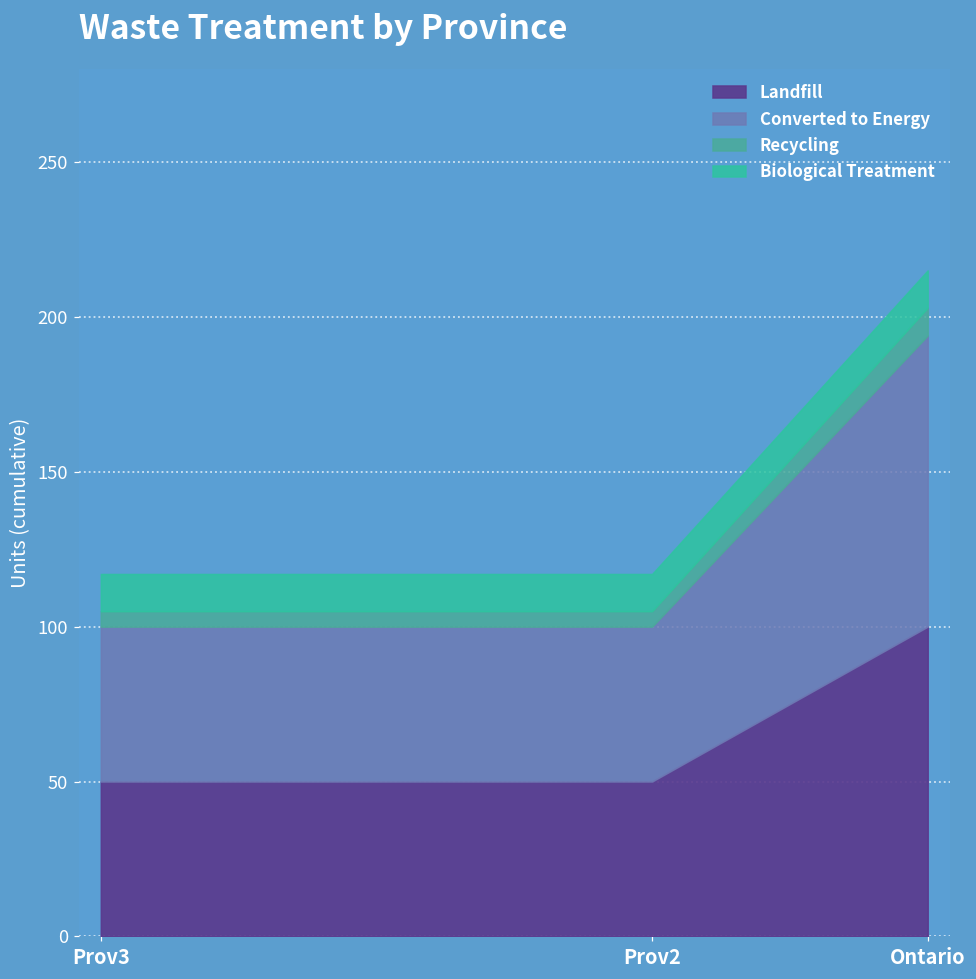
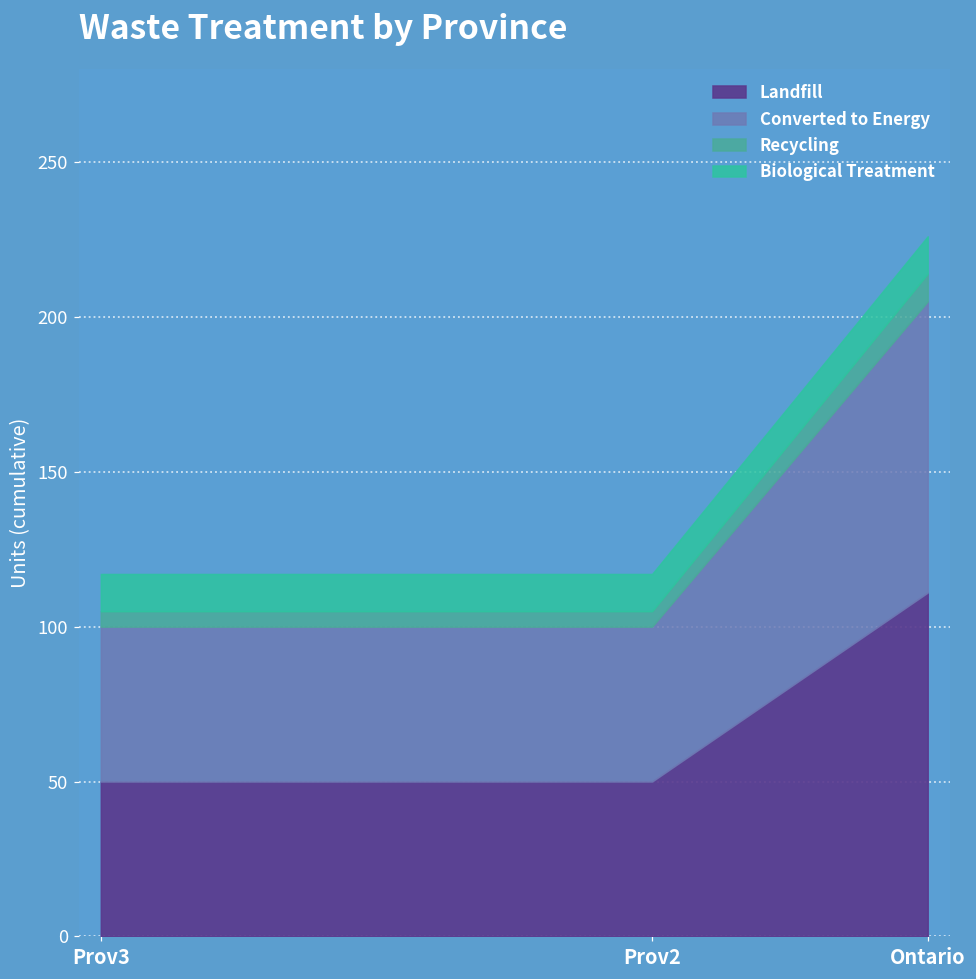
Landfill, Ontario: 100 -> 111
